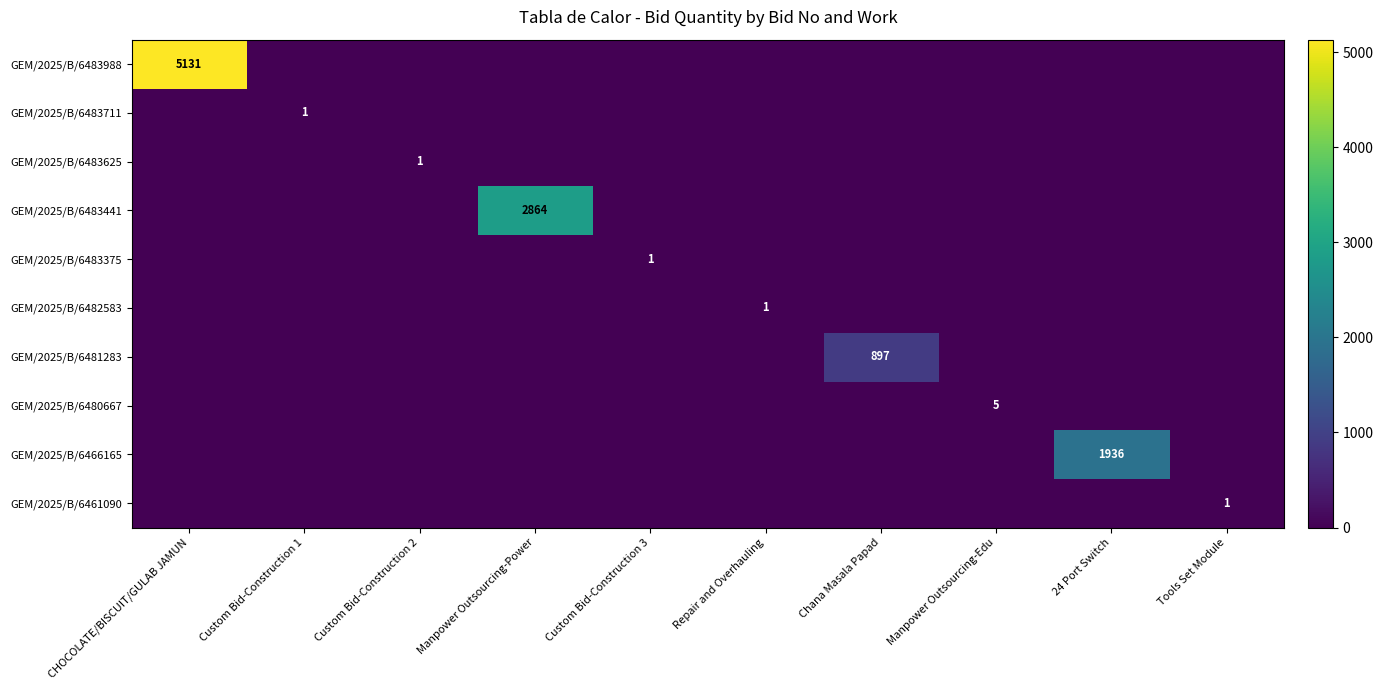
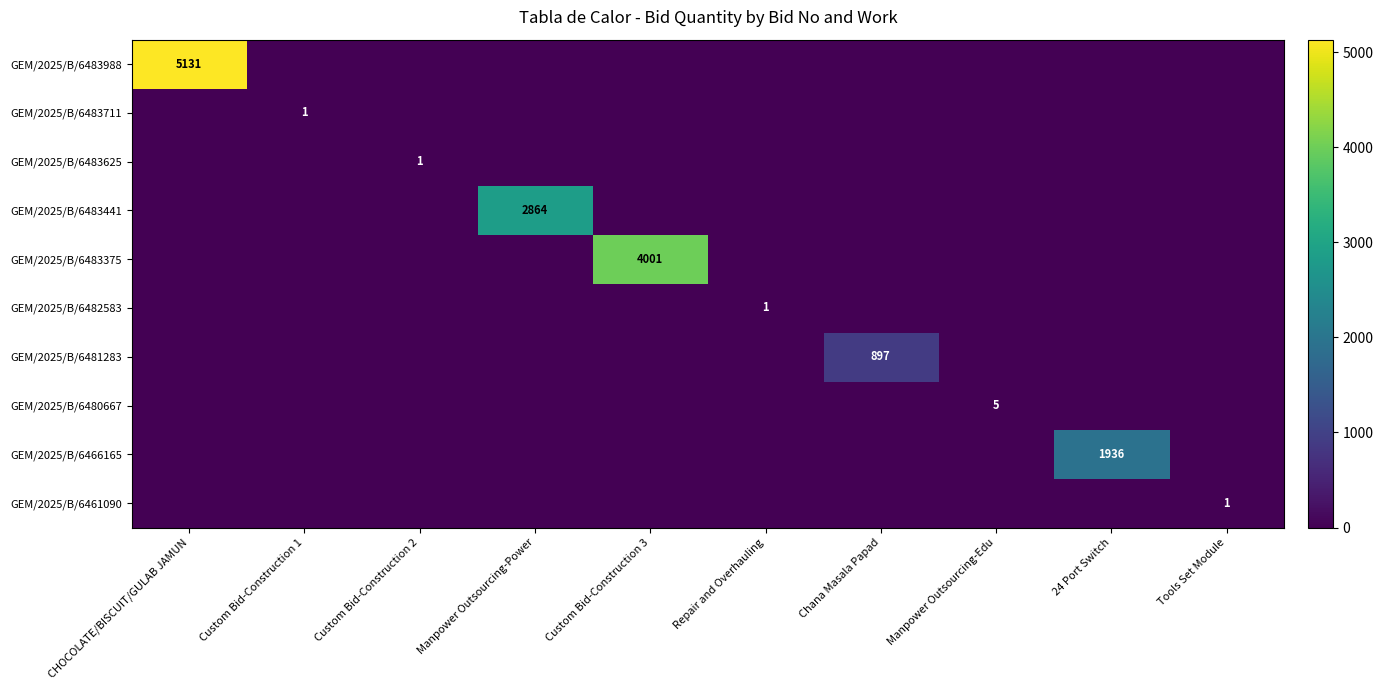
GEM/2025/B/6483375, Custom Bid-Construction 3: 1 -> 4001
